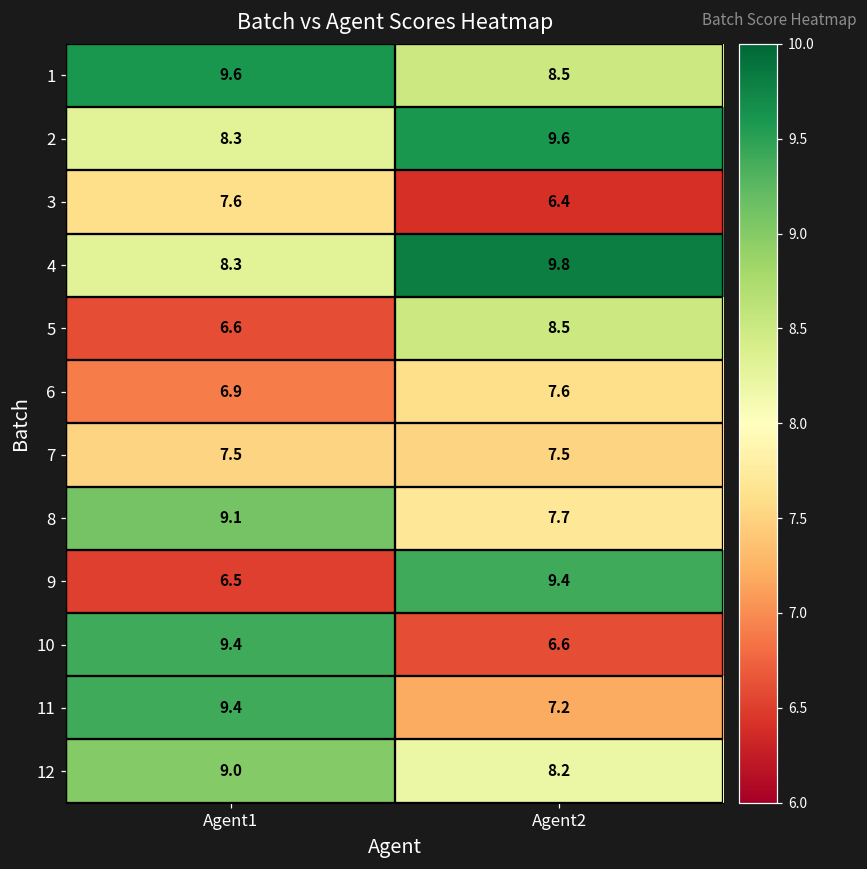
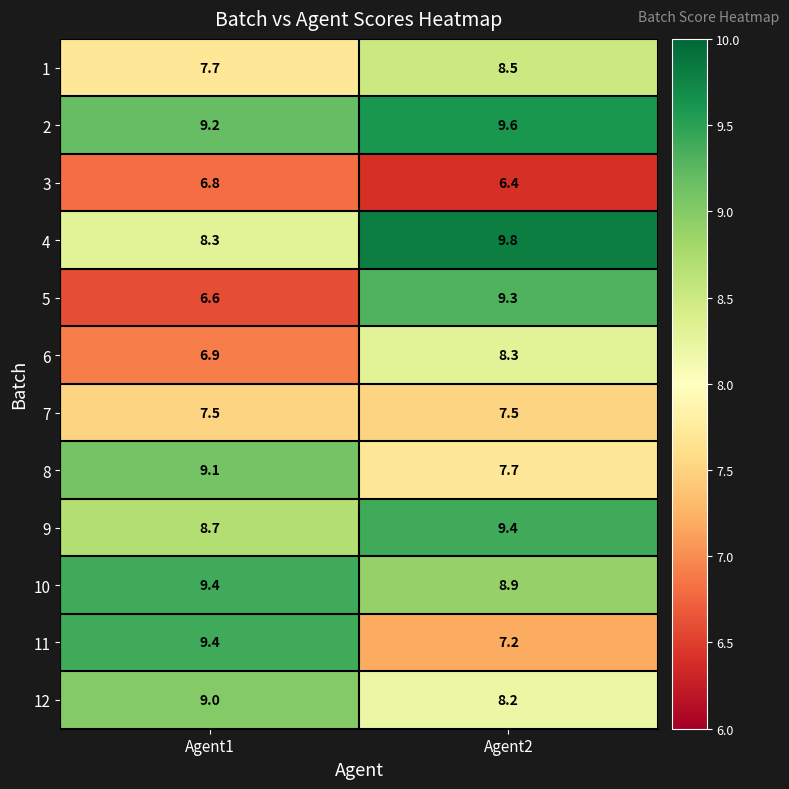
1, Agent1: 9.6 -> 7.7
2, Agent1: 8.3 -> 9.2
3, Agent1: 7.6 -> 6.8
5, Agent2: 8.5 -> 9.3
6, Agent2: 7.6 -> 8.3
9, Agent1: 6.5 -> 8.7
10, Agent2: 6.6 -> 8.9
